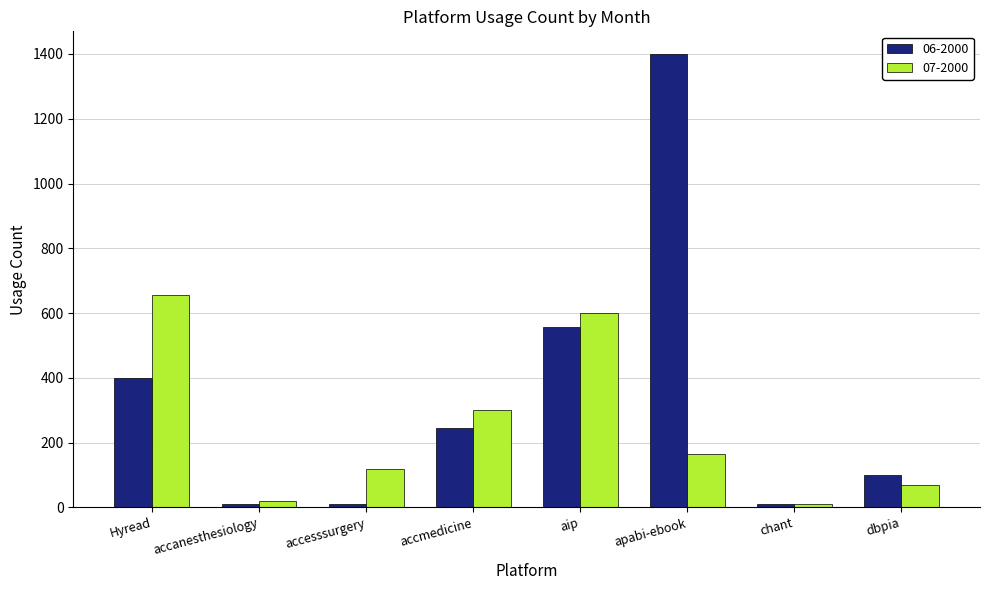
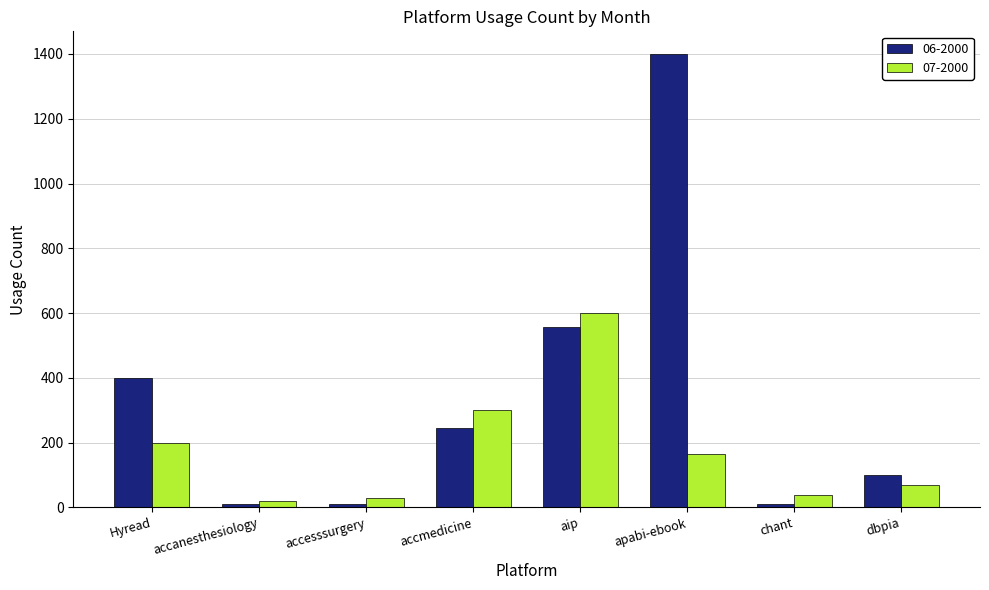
07-2000, Hyread: 660 -> 200
07-2000, accesssurgery: 120 -> 30
07-2000, chant: 10 -> 40
